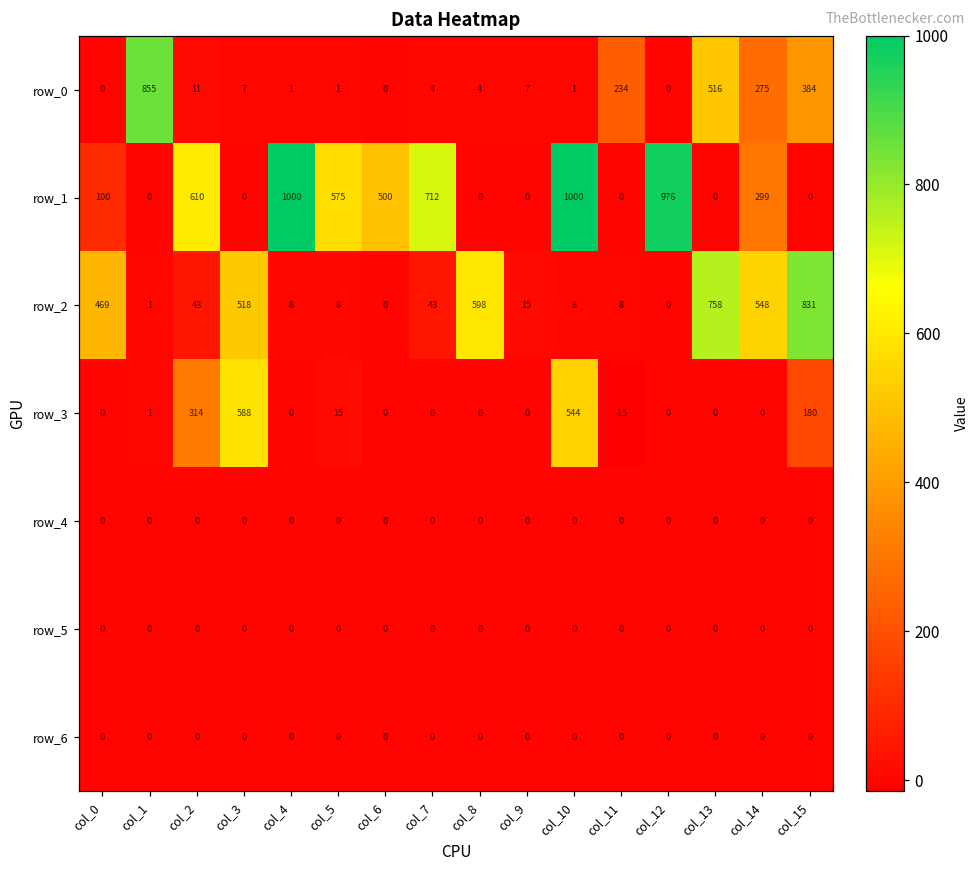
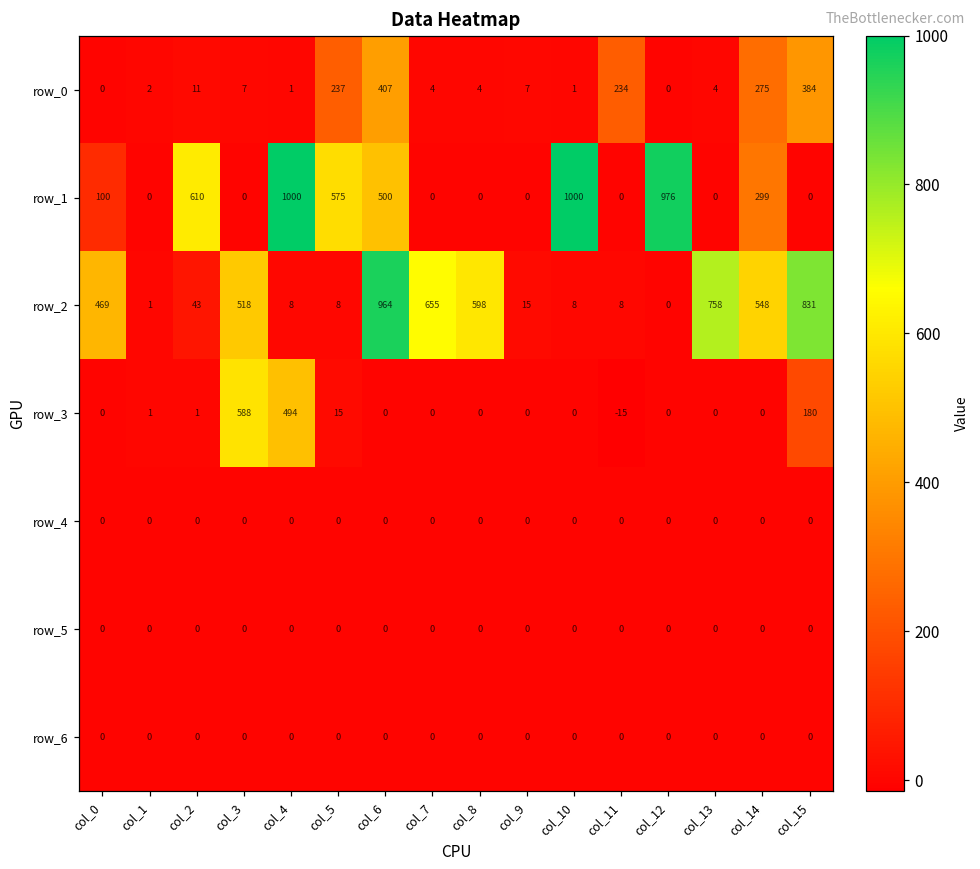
row_0, col_1: 855 -> 2
row_0, col_5: 1 -> 237
row_0, col_6: 0 -> 407
row_0, col_13: 516 -> 4
row_1, col_7: 712 -> 0
row_2, col_6: 0 -> 964
row_2, col_7: 43 -> 655
row_3, col_2: 314 -> 1
row_3, col_4: 0 -> 494
row_3, col_10: 544 -> 0
